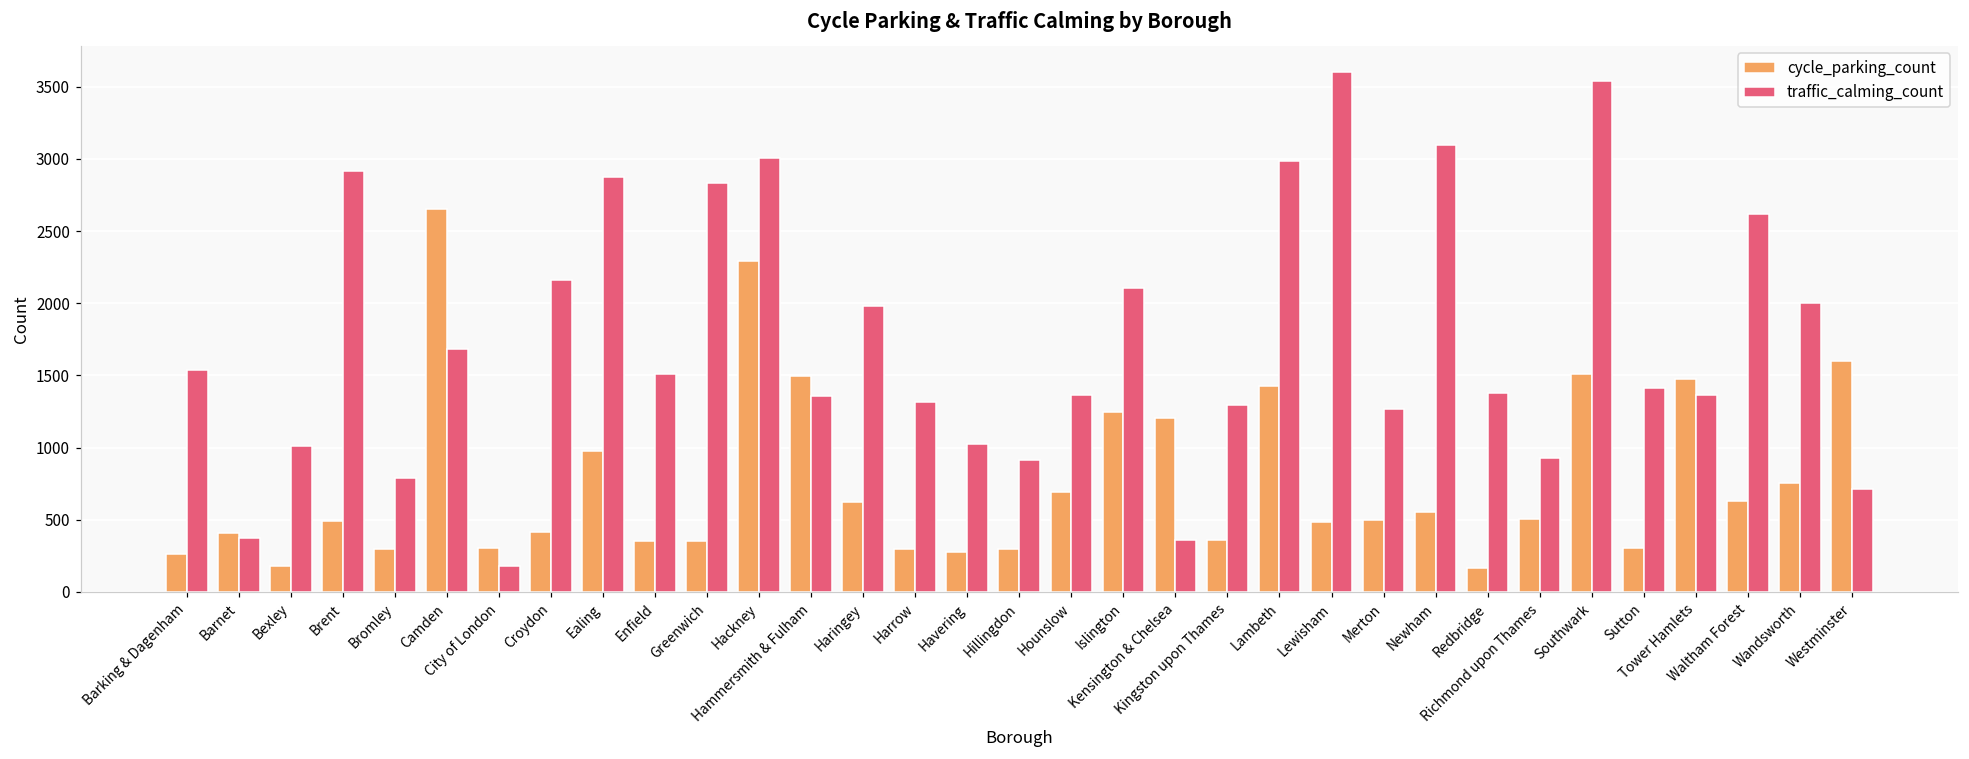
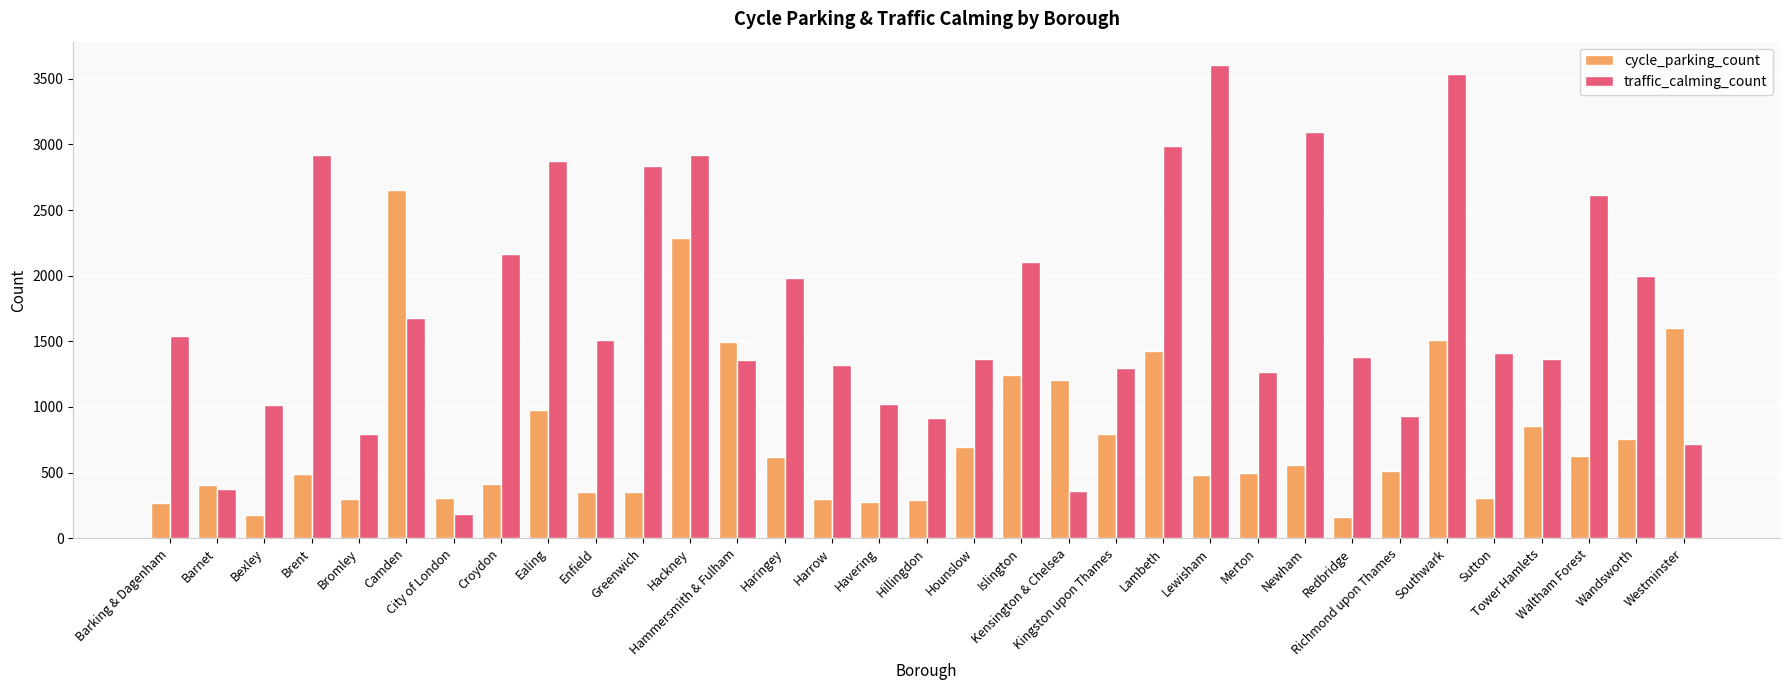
traffic_calming_count, Hackney: 3010 -> 2920
cycle_parking_count, Kingston upon Thames: 360 -> 800
cycle_parking_count, Tower Hamlets: 1470 -> 850
